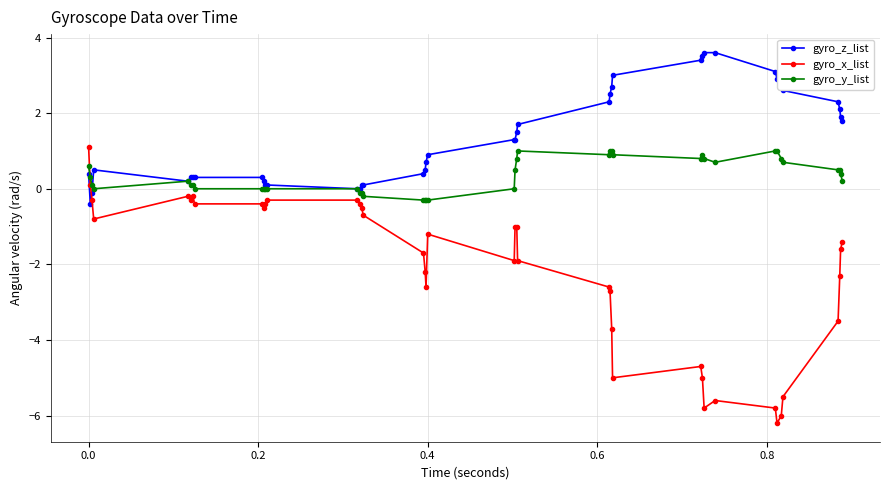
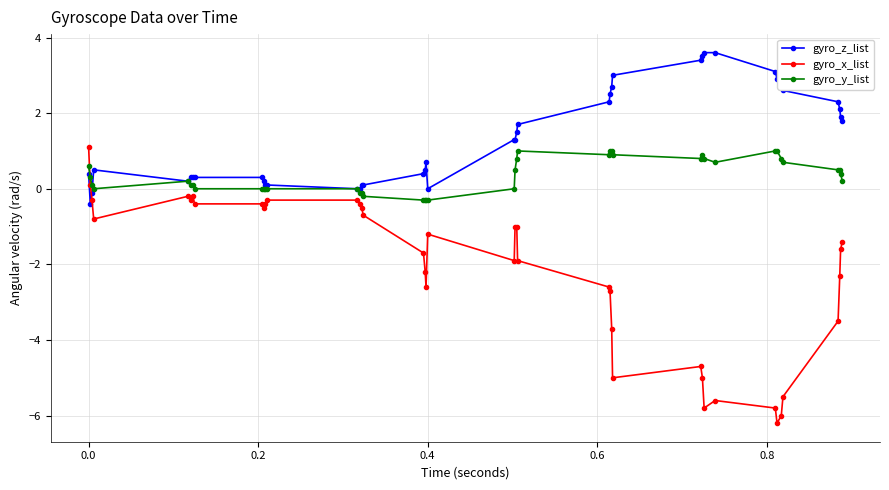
gyro_z_list, 0.4: 0.9 -> 0.0
